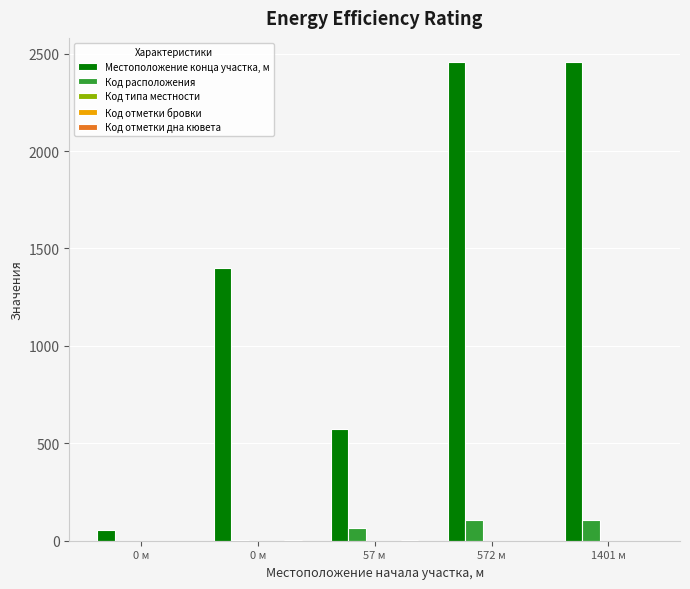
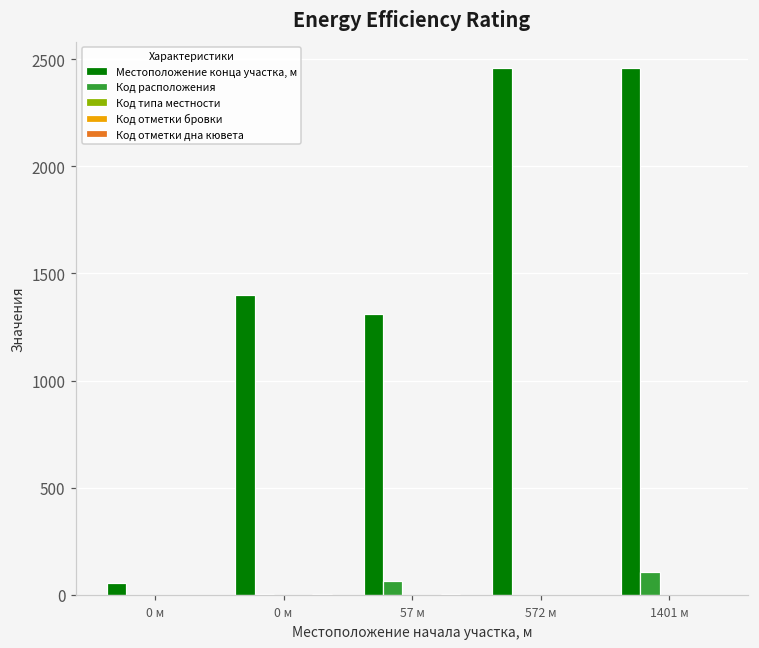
Местоположение конца участка, м, 57 м: 570 -> 1310
Код расположения, 572 м: 110 -> 0
